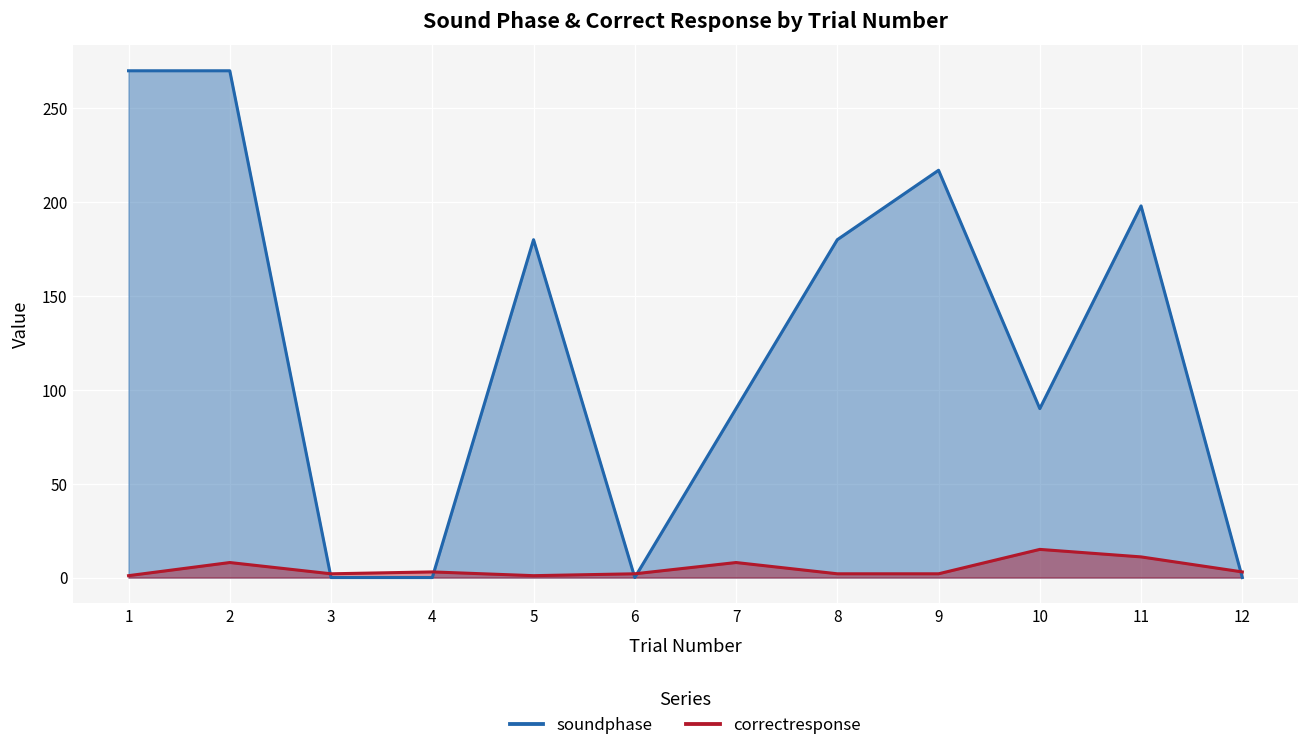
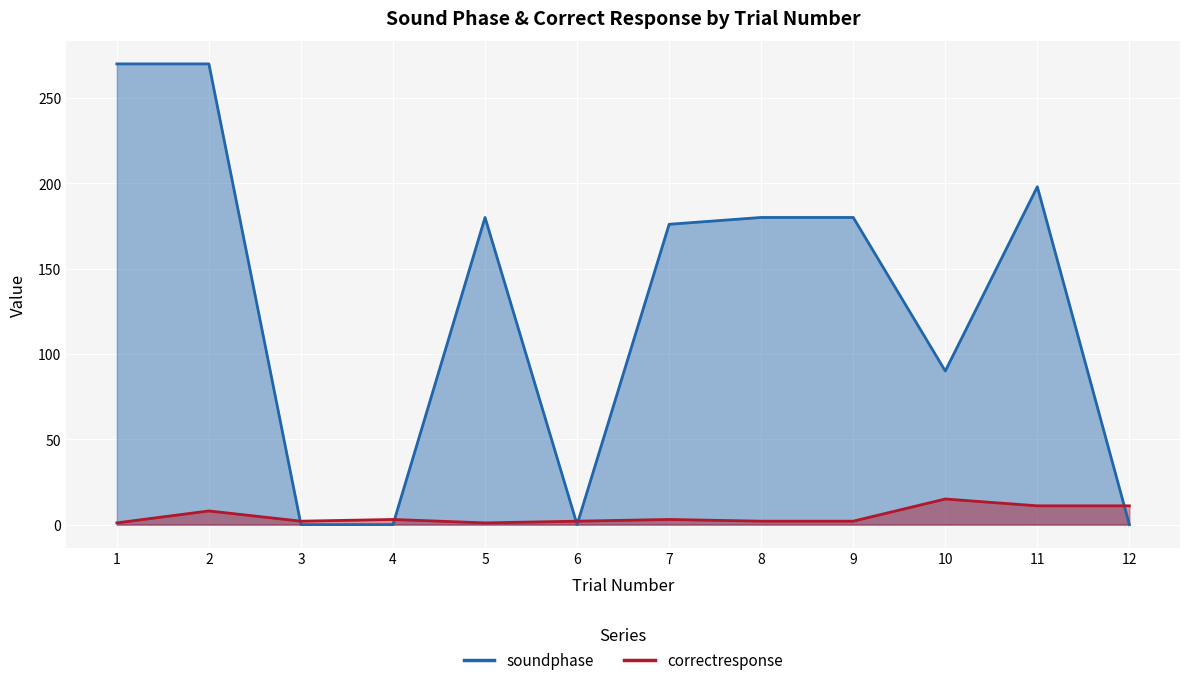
soundphase, 7: 90 -> 176
correctresponse, 7: 8 -> 3
soundphase, 9: 217 -> 180
correctresponse, 12: 3 -> 11
